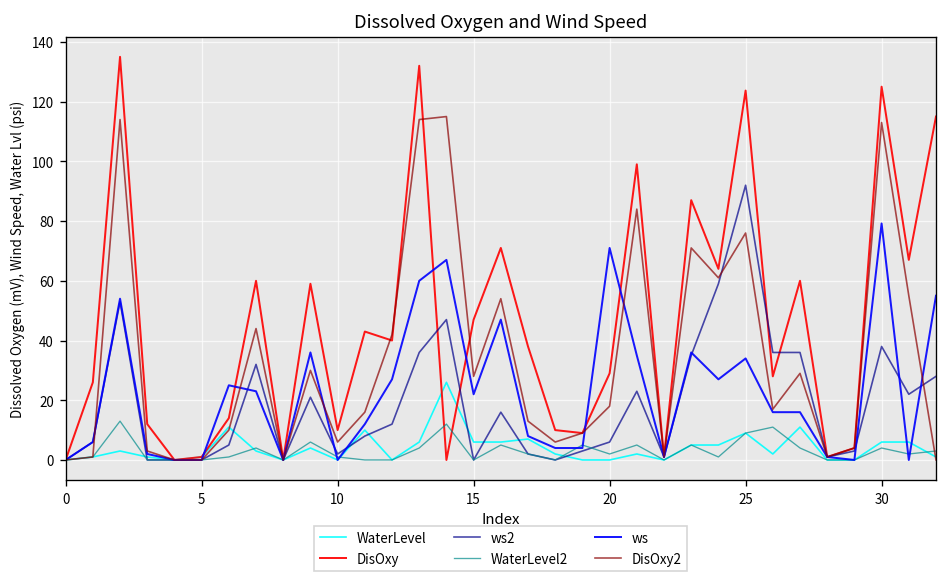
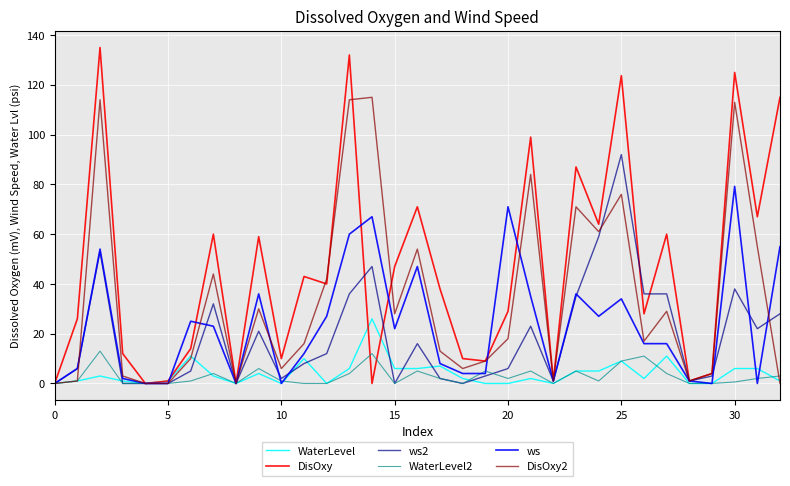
WaterLevel2, 30: 4 -> 1
